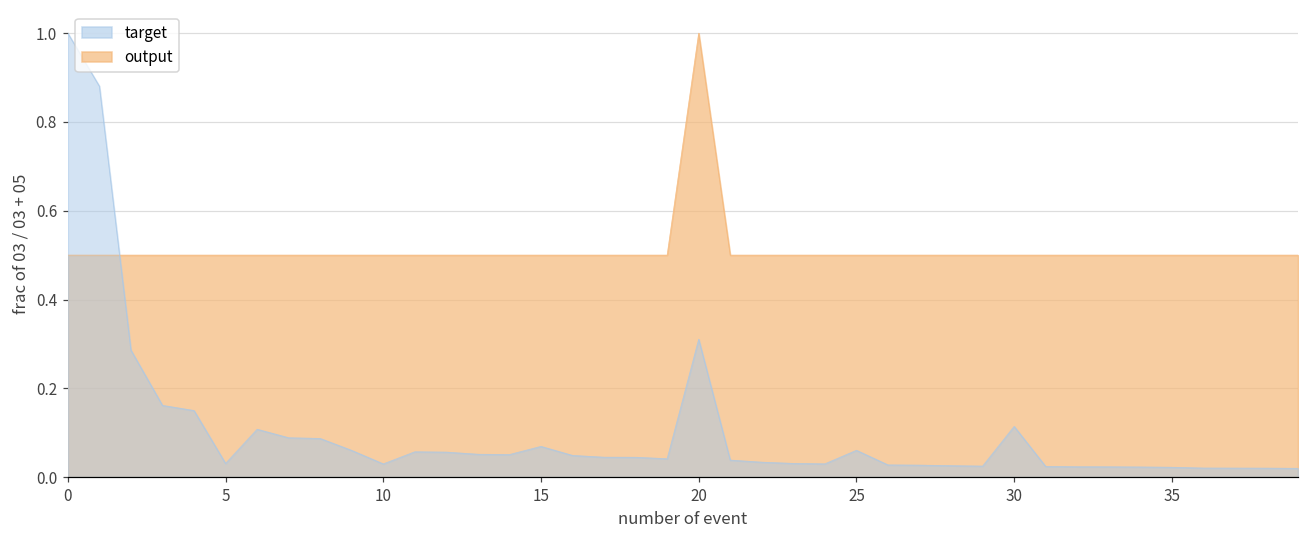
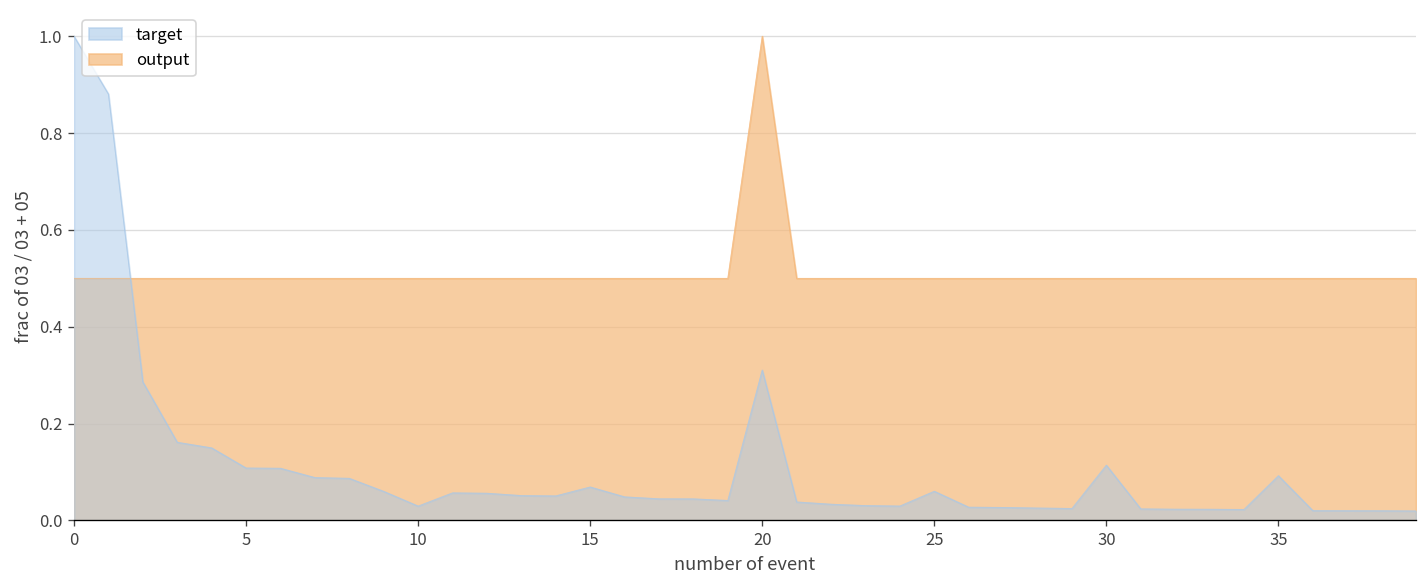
target, 5: 0.03 -> 0.11
target, 35: 0.02 -> 0.09
